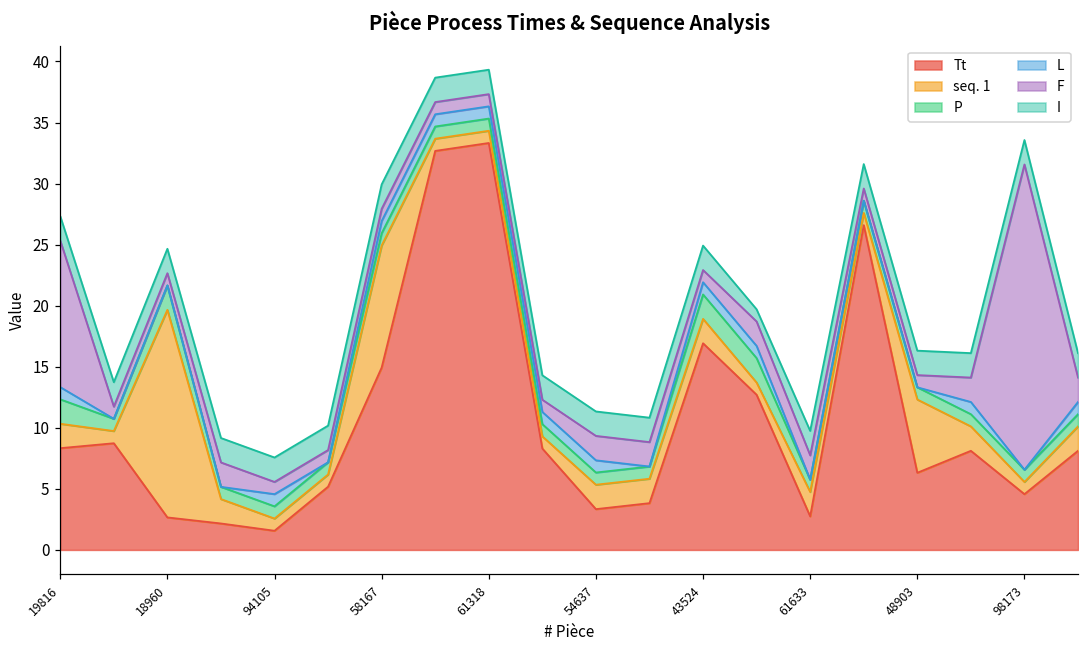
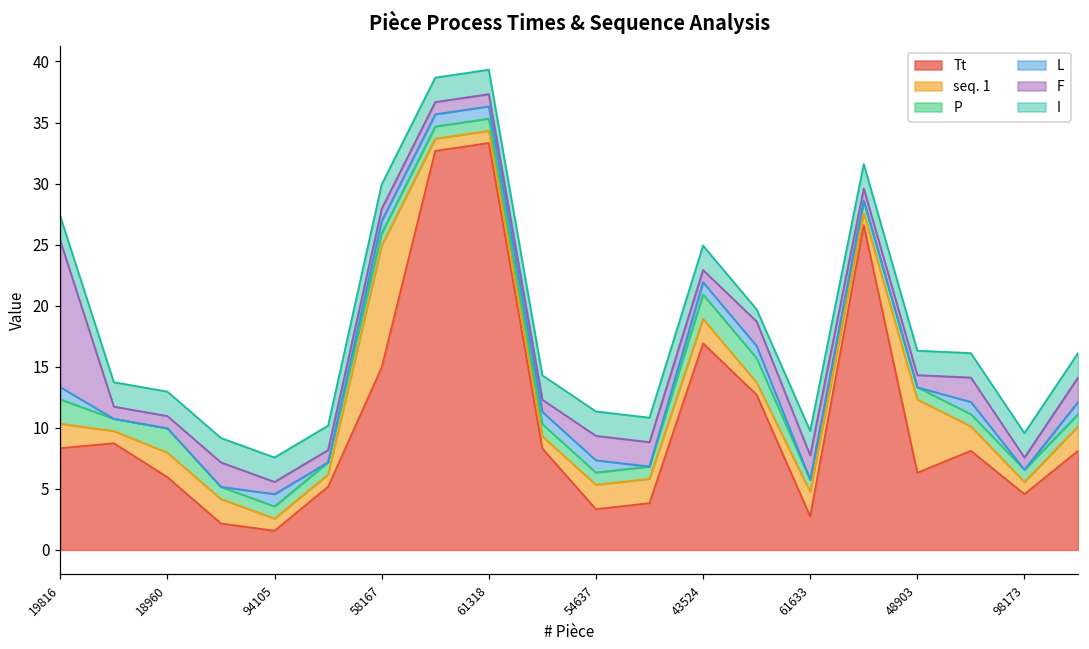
Tt, 18960: 2.7 -> 6.0
seq. 1, 18960: 17 -> 2
F, 98173: 25 -> 1
